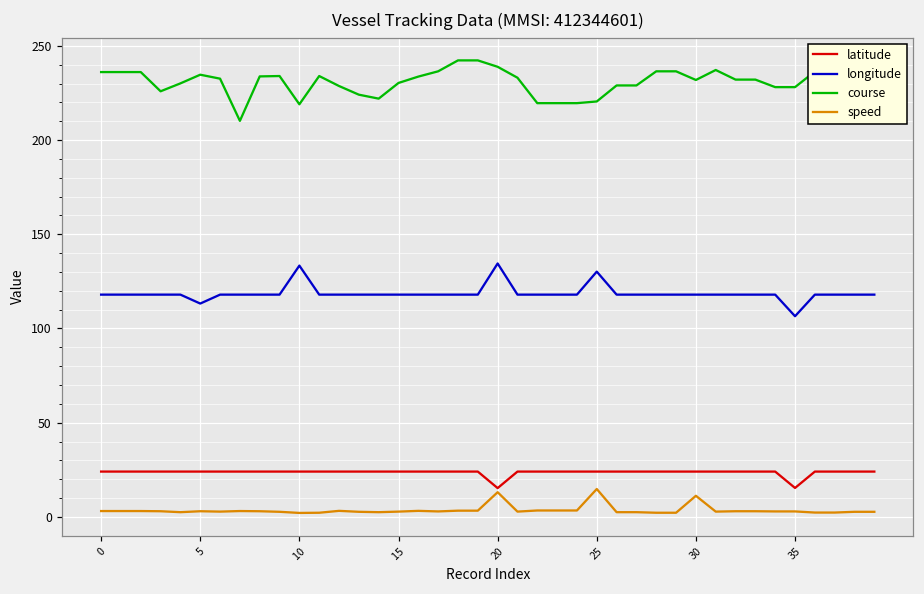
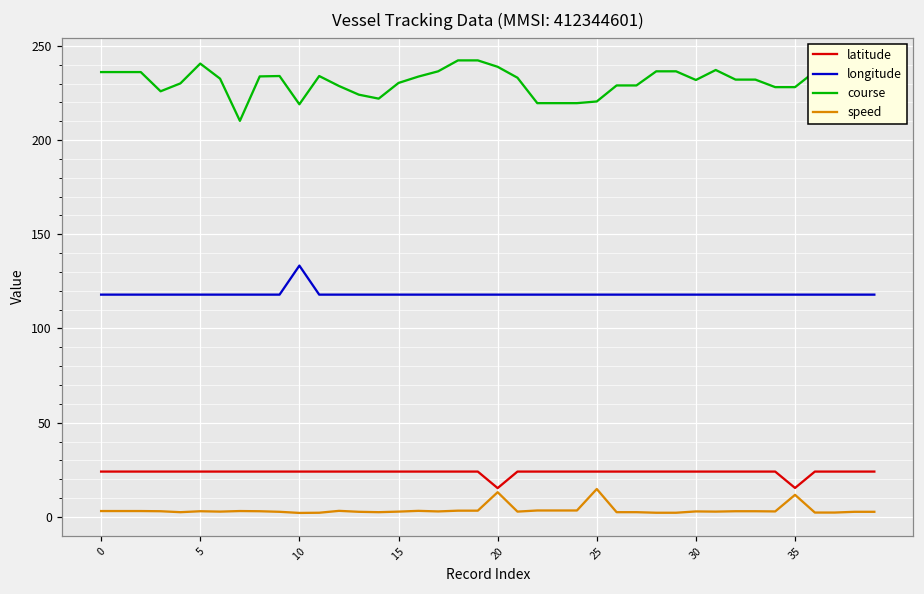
longitude, 5: 113 -> 118
course, 5: 235 -> 241
longitude, 20: 135 -> 118
longitude, 25: 130 -> 118
speed, 30: 11 -> 3
longitude, 35: 107 -> 118
speed, 35: 3 -> 12
